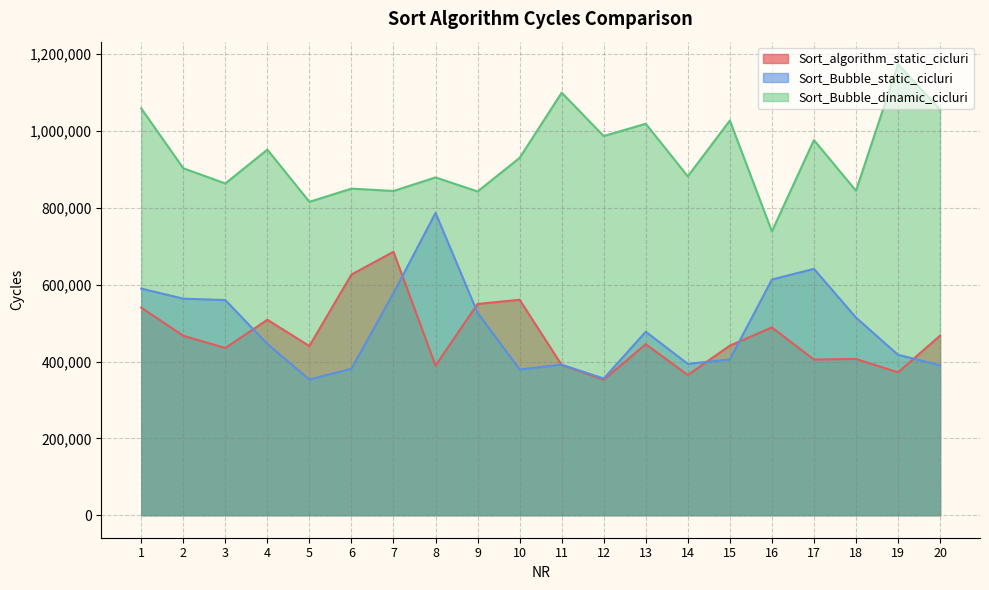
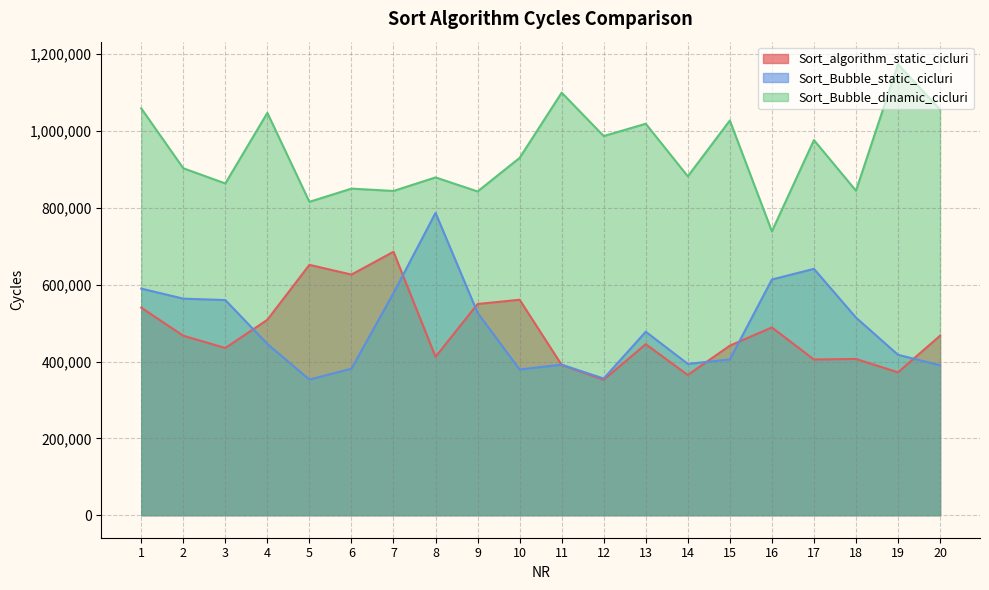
Sort_Bubble_dinamic_cicluri, 4: 950,000 -> 1,050,000
Sort_algorithm_static_cicluri, 5: 440,000 -> 650,000
Sort_algorithm_static_cicluri, 8: 390,000 -> 410,000
